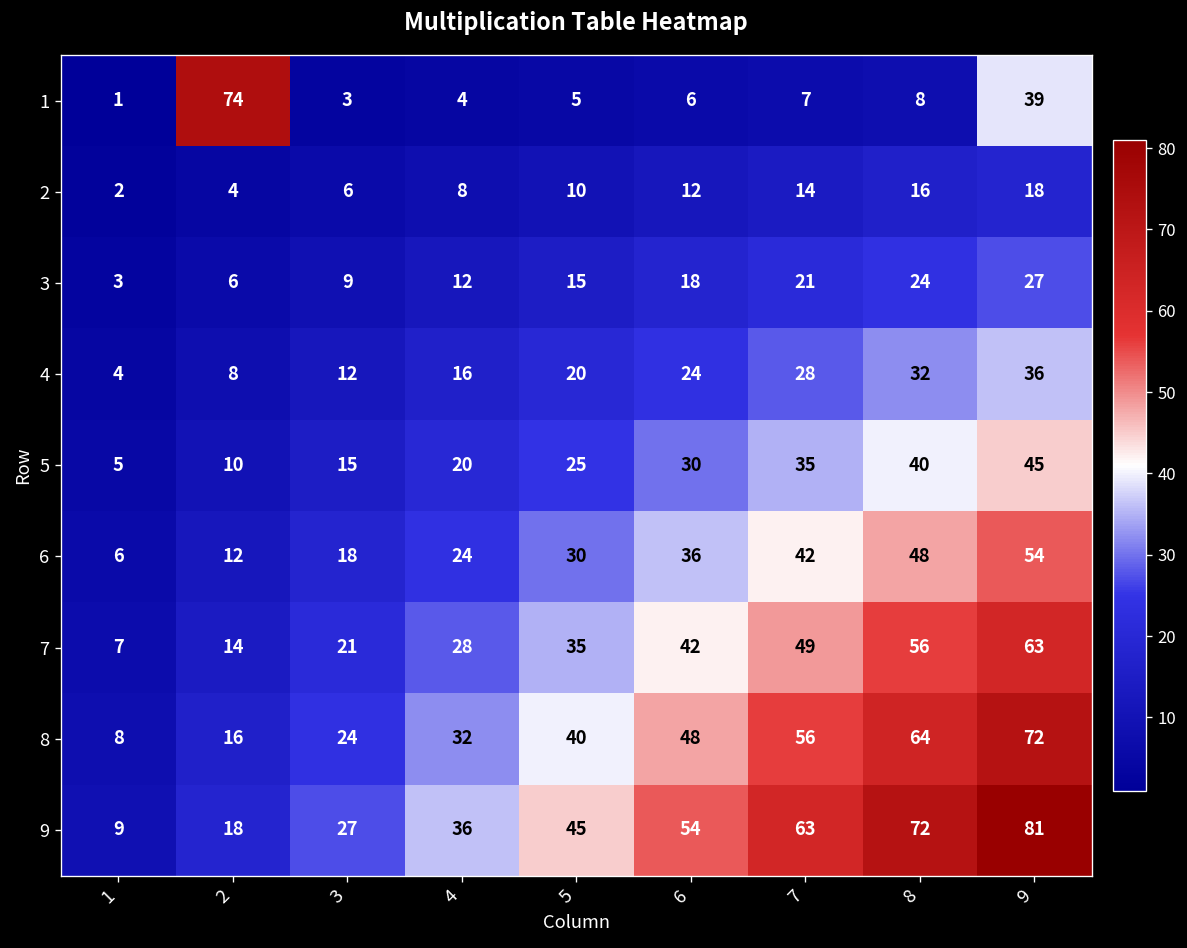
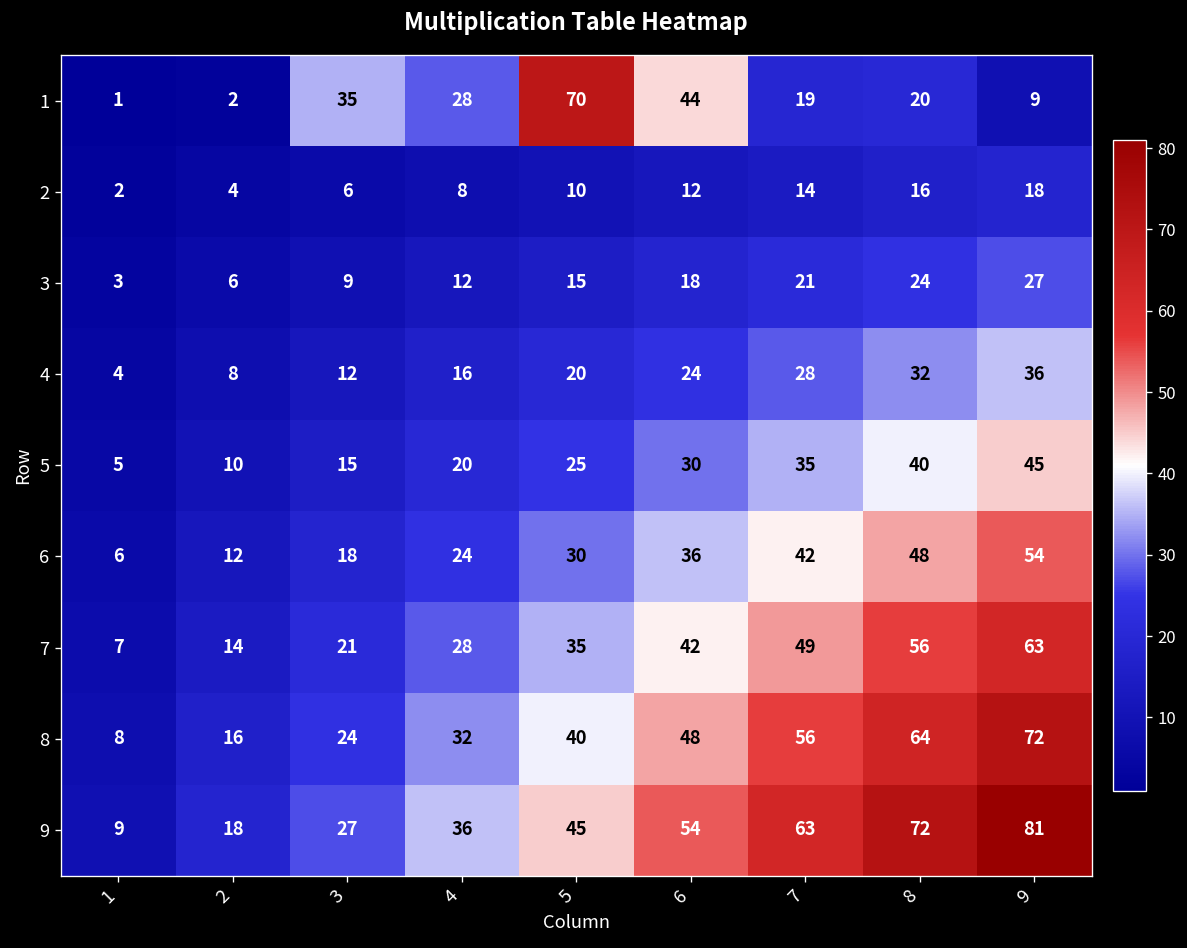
1, 2: 74 -> 2
1, 3: 3 -> 35
1, 4: 4 -> 28
1, 5: 5 -> 70
1, 6: 6 -> 44
1, 7: 7 -> 19
1, 8: 8 -> 20
1, 9: 39 -> 9
